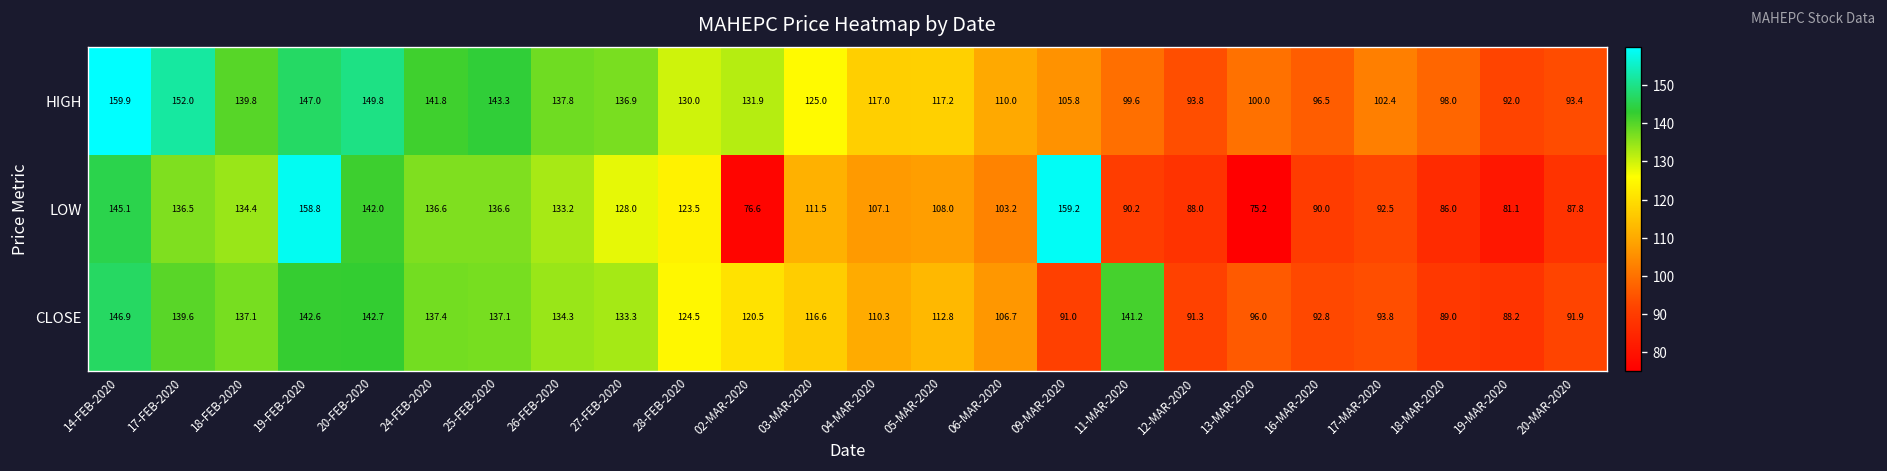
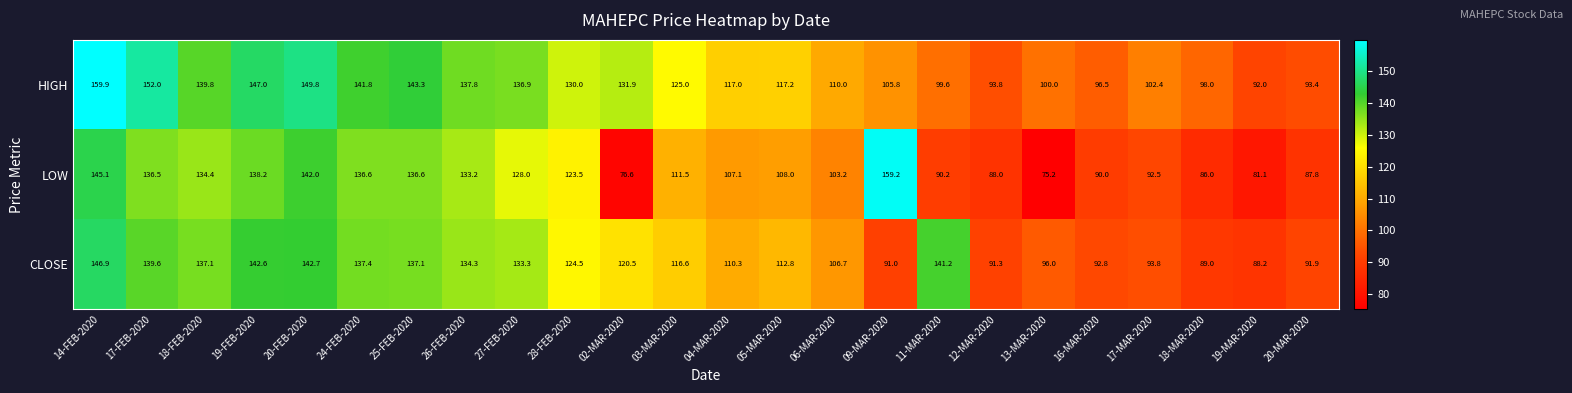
LOW, 19-FEB-2020: 158.8 -> 138.2
